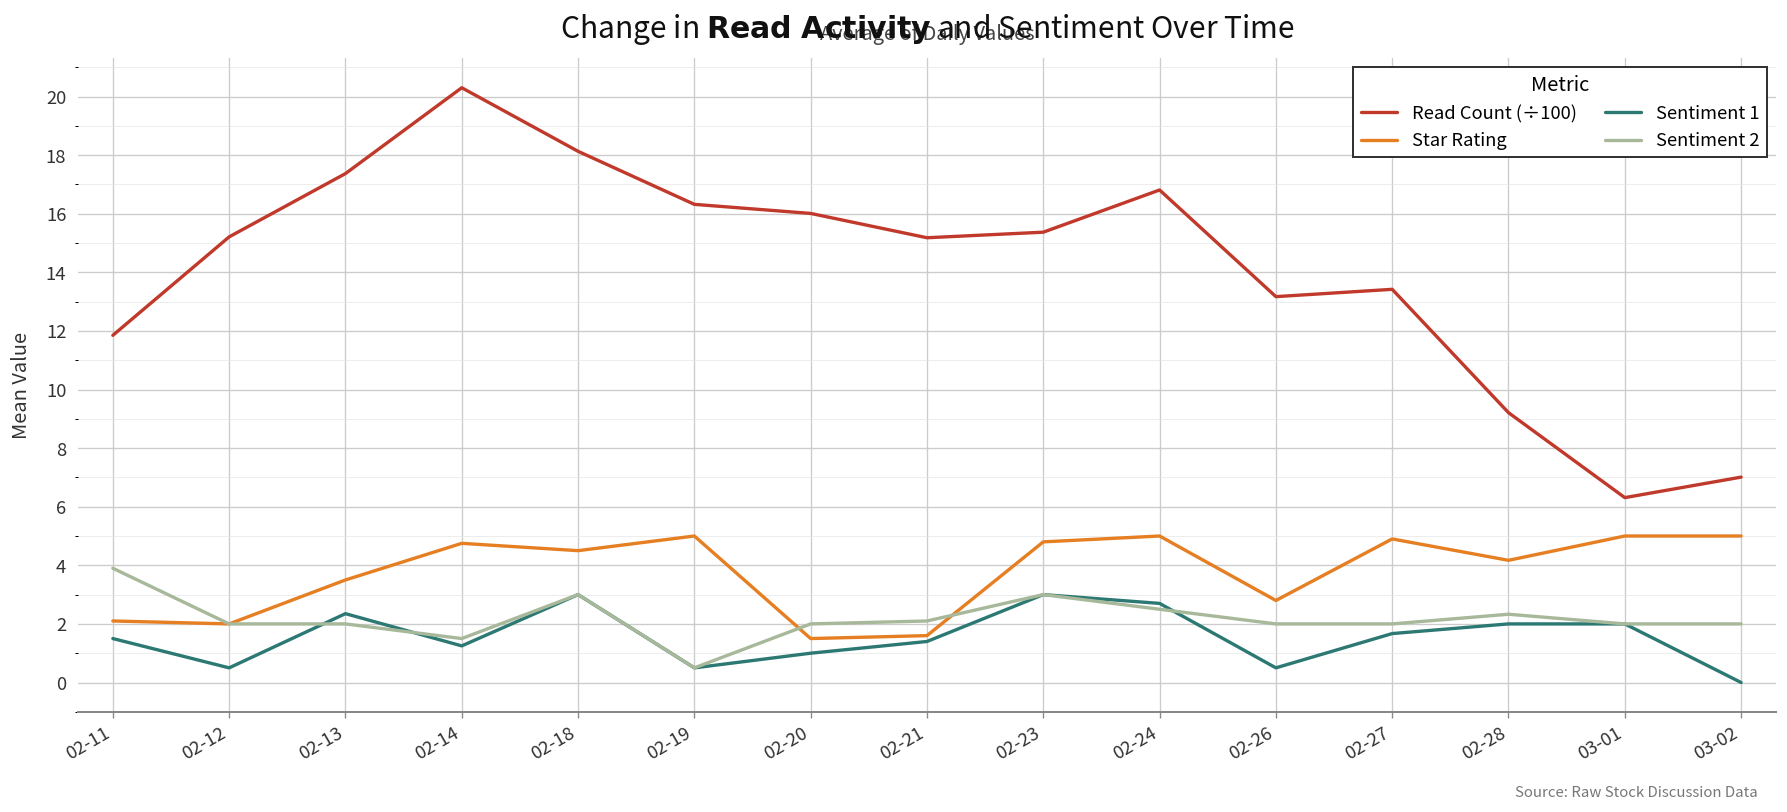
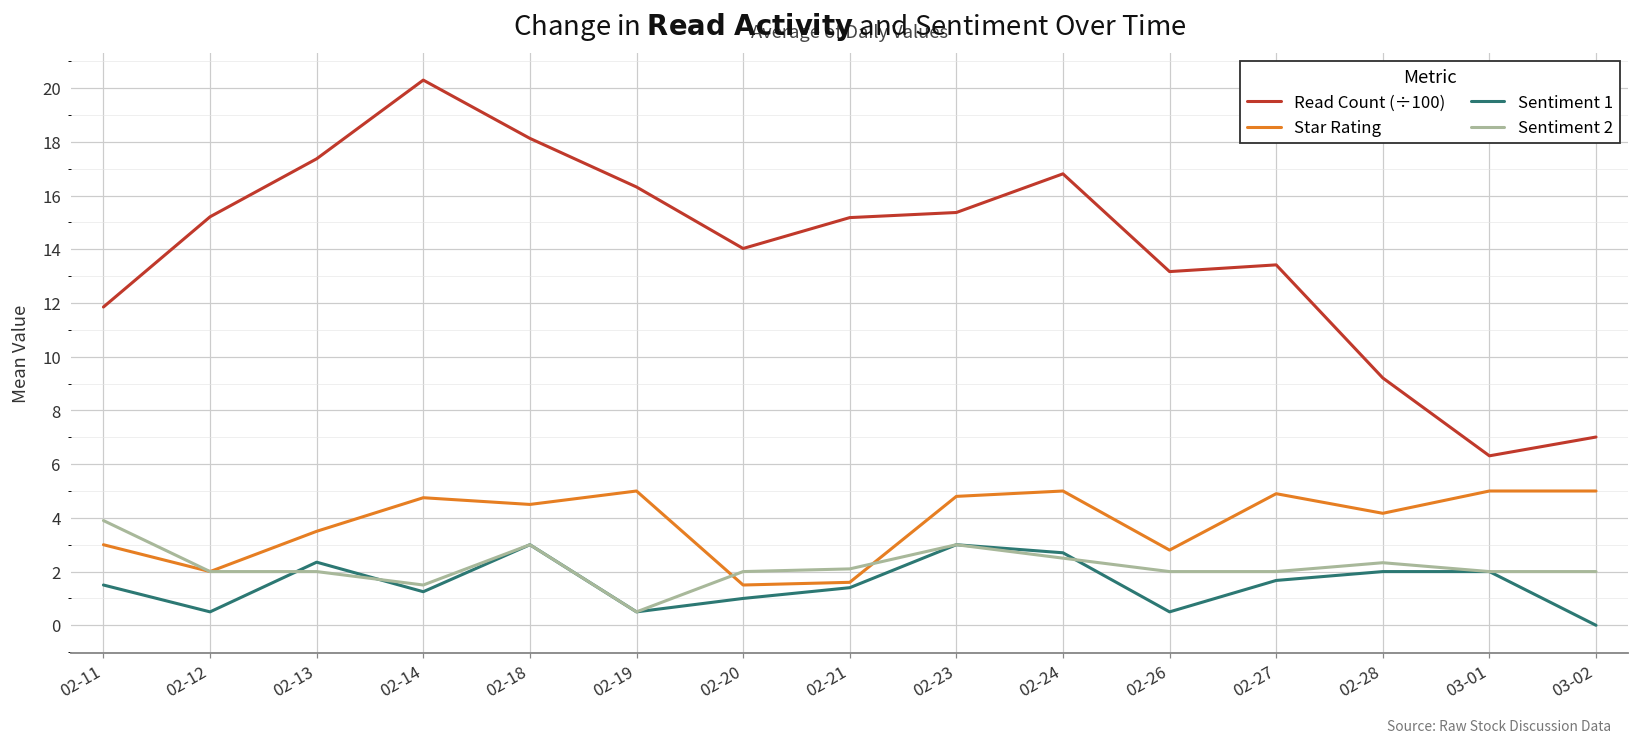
Star Rating, 02-11: 2.1 -> 3.0
Read Count (÷100), 02-20: 16.0 -> 14.0
